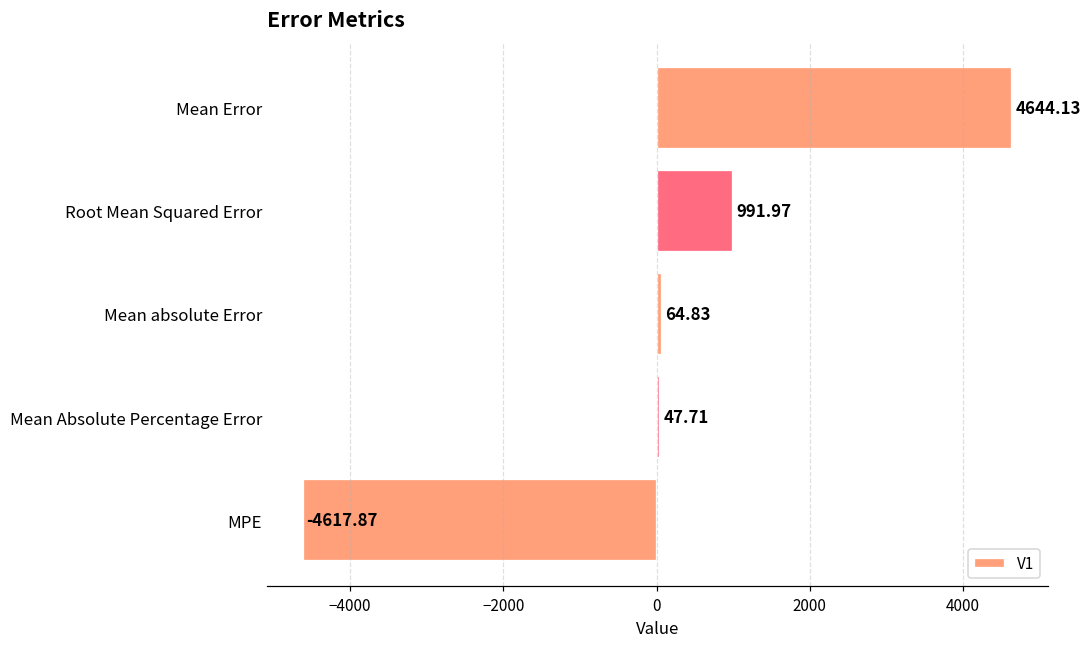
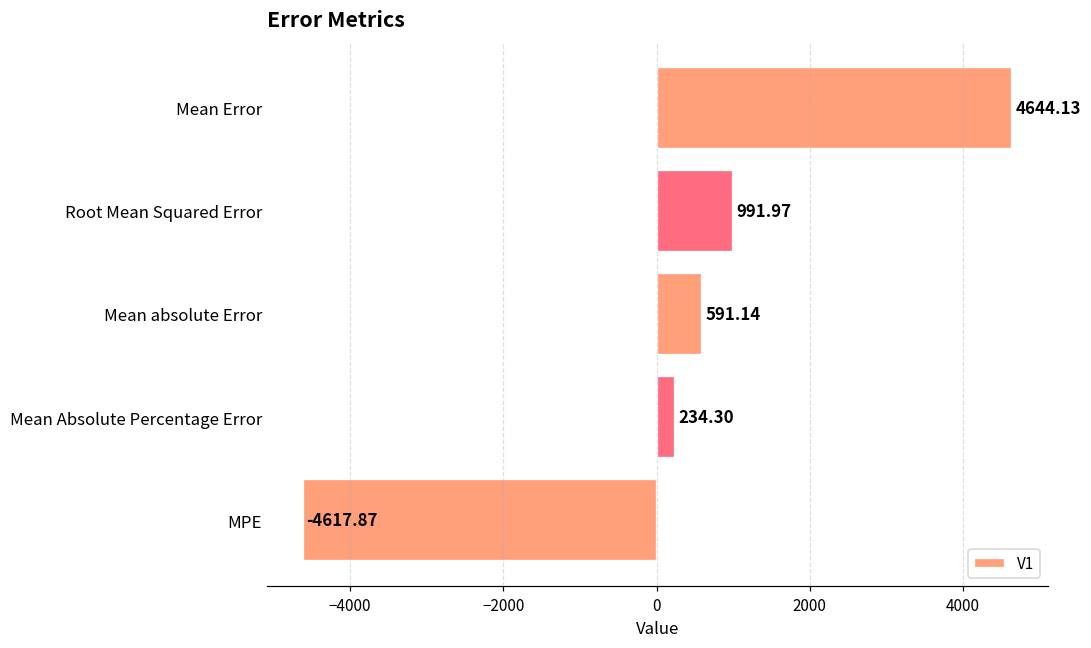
Mean absolute Error: 64.83 -> 591.14
Mean Absolute Percentage Error: 47.71 -> 234.30
